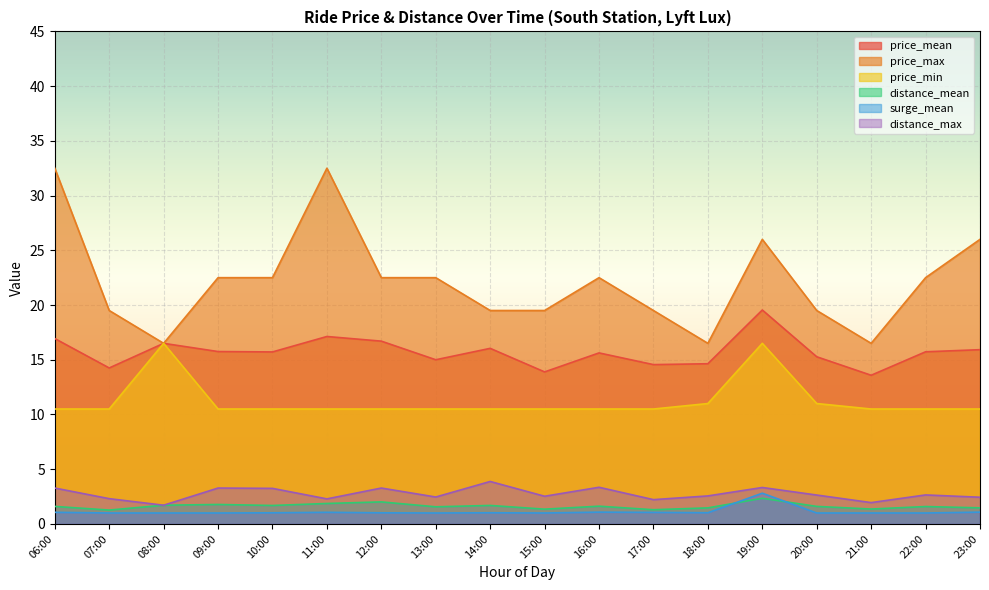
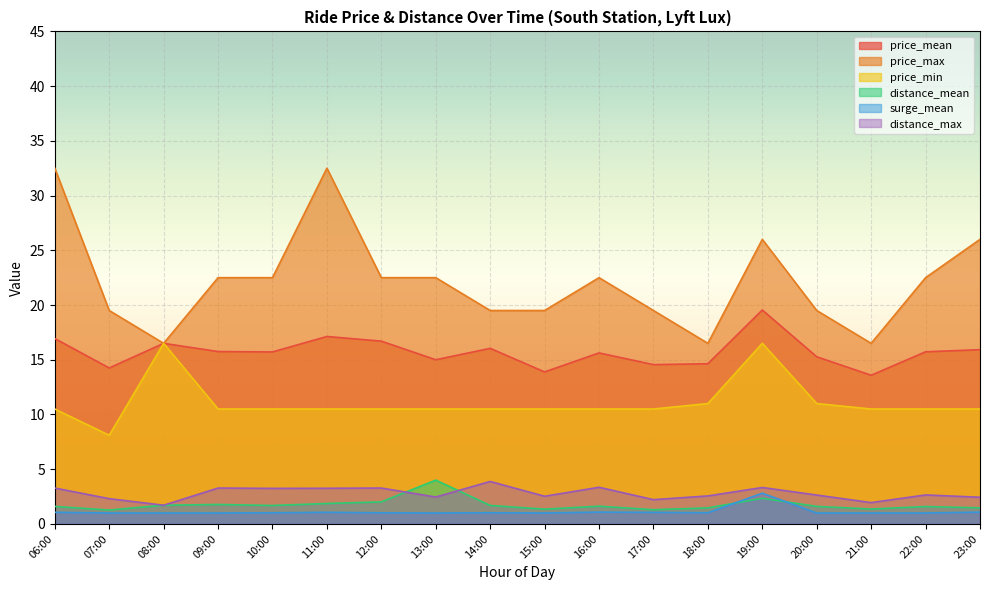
price_min, 07:00: 10.5 -> 8.1
distance_max, 11:00: 2.3 -> 3.3
distance_mean, 13:00: 1.6 -> 4.0
